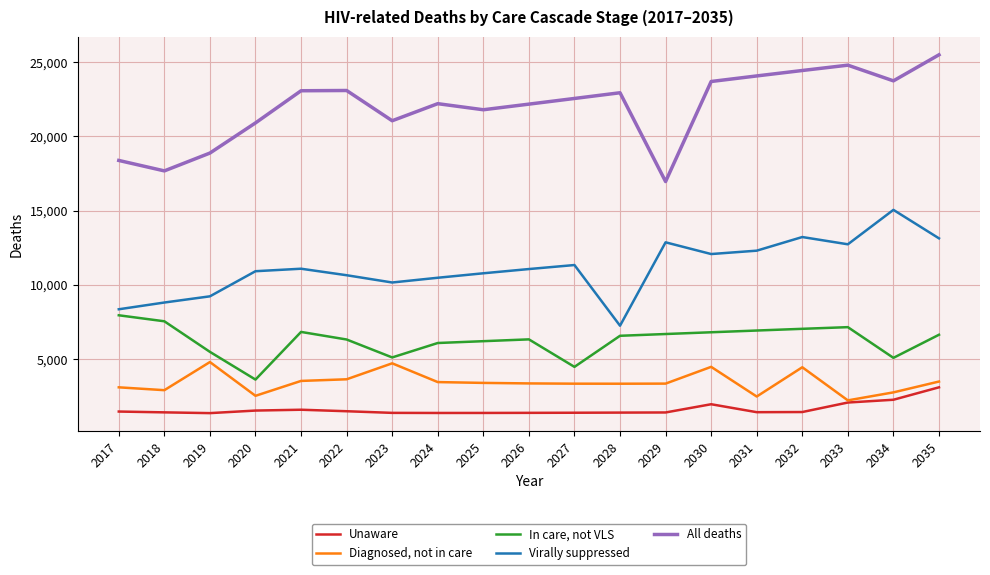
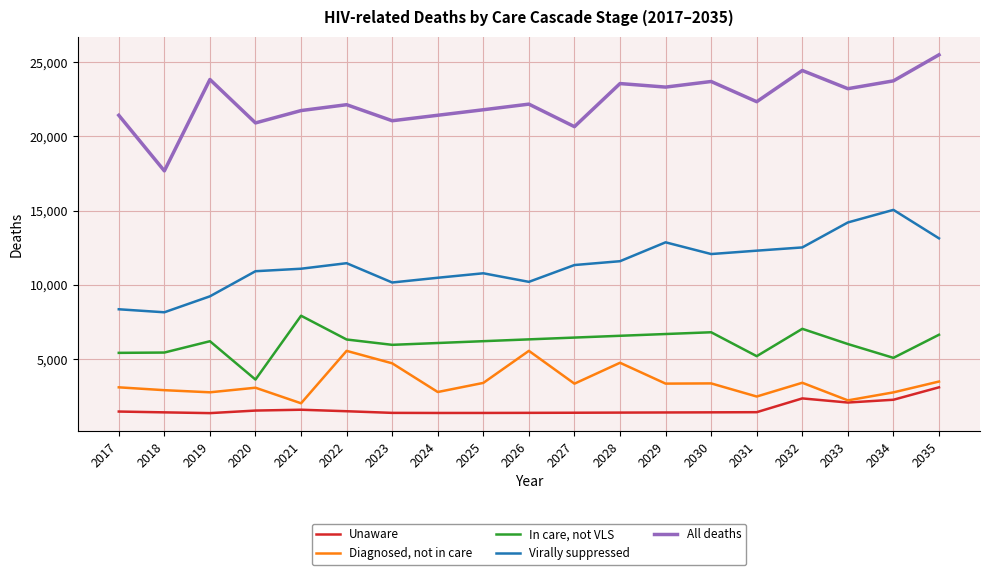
In care, not VLS, 2017: 8,000 -> 5,400
All deaths, 2017: 18,400 -> 21,400
In care, not VLS, 2018: 7,600 -> 5,500
Virally suppressed, 2018: 8,800 -> 8,200
Diagnosed, not in care, 2019: 4,800 -> 2,800
In care, not VLS, 2019: 5,500 -> 6,200
All deaths, 2019: 18,900 -> 23,800
Diagnosed, not in care, 2020: 2,500 -> 3,100
Diagnosed, not in care, 2021: 3,500 -> 2,000
In care, not VLS, 2021: 6,800 -> 7,900
All deaths, 2021: 23,100 -> 21,700
Diagnosed, not in care, 2022: 3,700 -> 5,600
Virally suppressed, 2022: 10,700 -> 11,500
All deaths, 2022: 23,100 -> 22,100
In care, not VLS, 2023: 5,100 -> 6,000
Diagnosed, not in care, 2024: 3,500 -> 2,800
All deaths, 2024: 22,200 -> 21,400
Diagnosed, not in care, 2026: 3,400 -> 5,600
Virally suppressed, 2026: 11,100 -> 10,200
In care, not VLS, 2027: 4,500 -> 6,500
All deaths, 2027: 22,600 -> 20,700
Diagnosed, not in care, 2028: 3,400 -> 4,800
Virally suppressed, 2028: 7,300 -> 11,600
All deaths, 2028: 22,900 -> 23,600
All deaths, 2029: 17,000 -> 23,300
Unaware, 2030: 2,000 -> 1,400
Diagnosed, not in care, 2030: 4,500 -> 3,400
In care, not VLS, 2031: 6,900 -> 5,200
All deaths, 2031: 24,100 -> 22,300
Unaware, 2032: 1,400 -> 2,400
Diagnosed, not in care, 2032: 4,500 -> 3,400
Virally suppressed, 2032: 13,200 -> 12,500
In care, not VLS, 2033: 7,200 -> 6,000
Virally suppressed, 2033: 12,700 -> 14,200
All deaths, 2033: 24,800 -> 23,200
